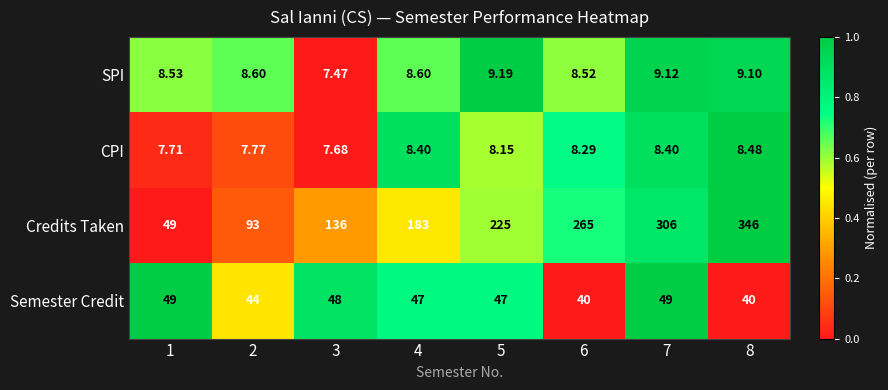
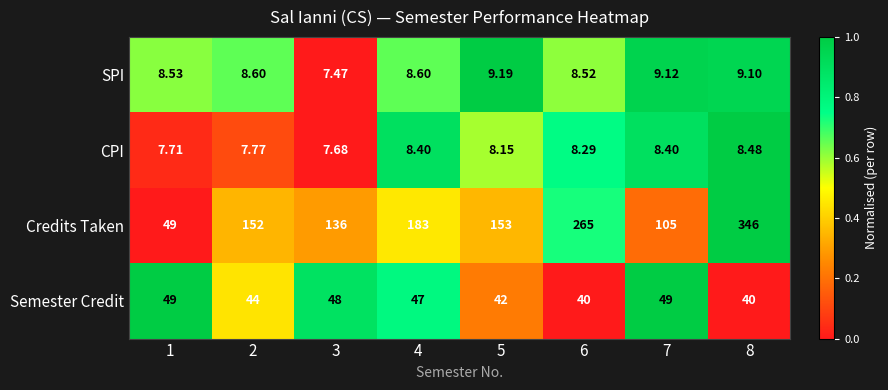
Credits Taken, 2: 93 -> 152
Credits Taken, 5: 225 -> 153
Credits Taken, 7: 306 -> 105
Semester Credit, 5: 47 -> 42
